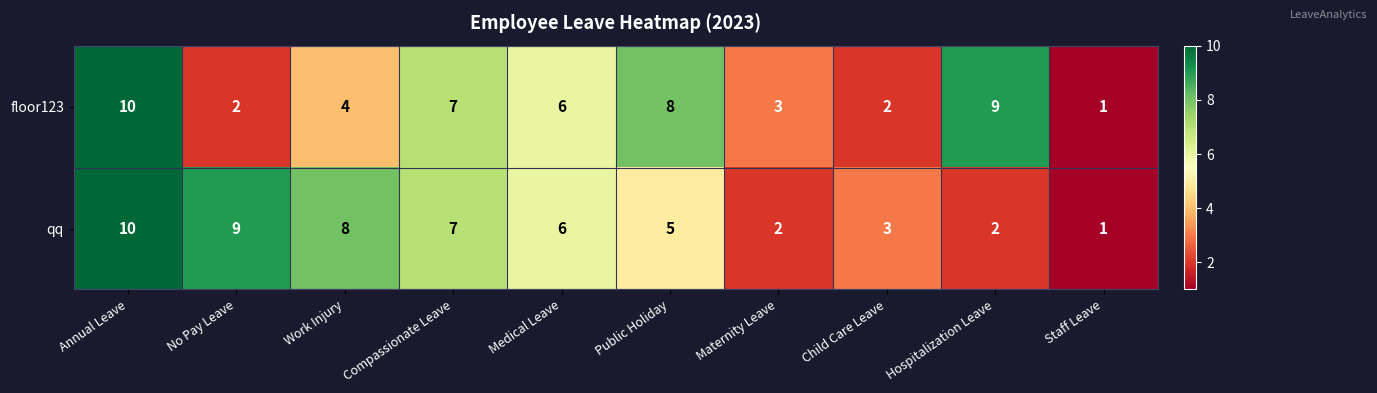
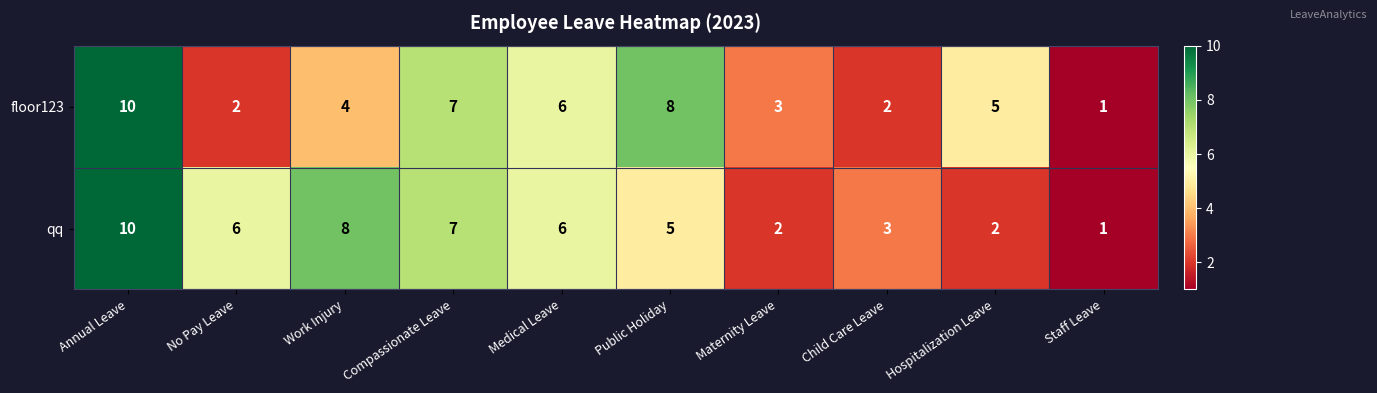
floor123, Hospitalization Leave: 9 -> 5
qq, No Pay Leave: 9 -> 6
